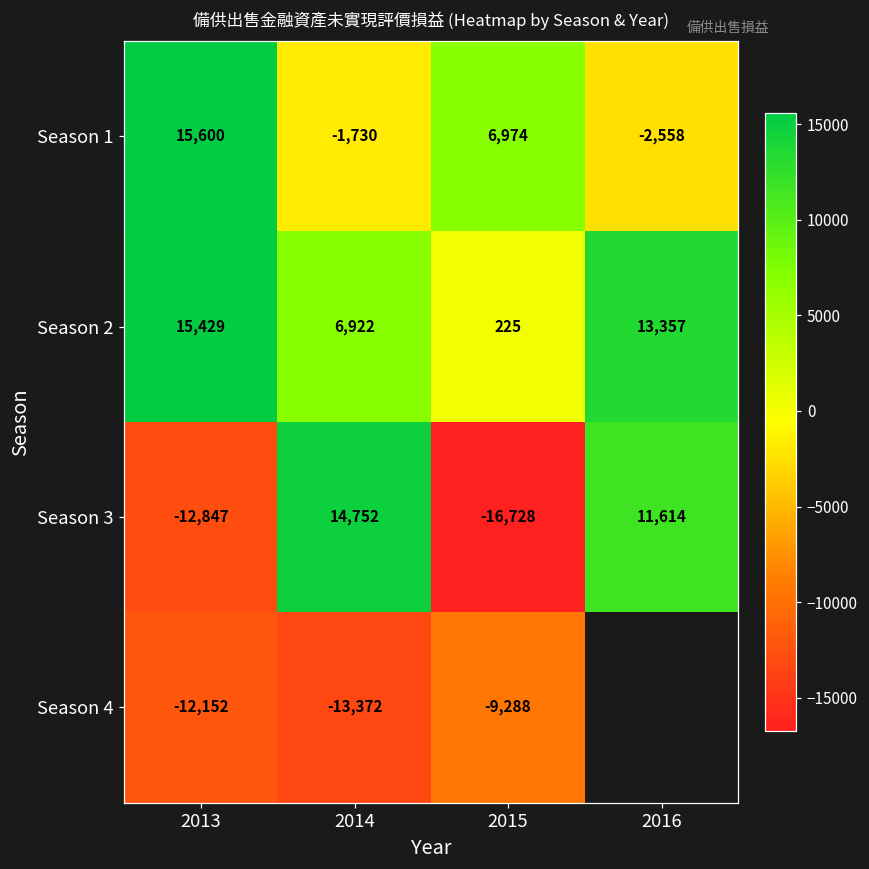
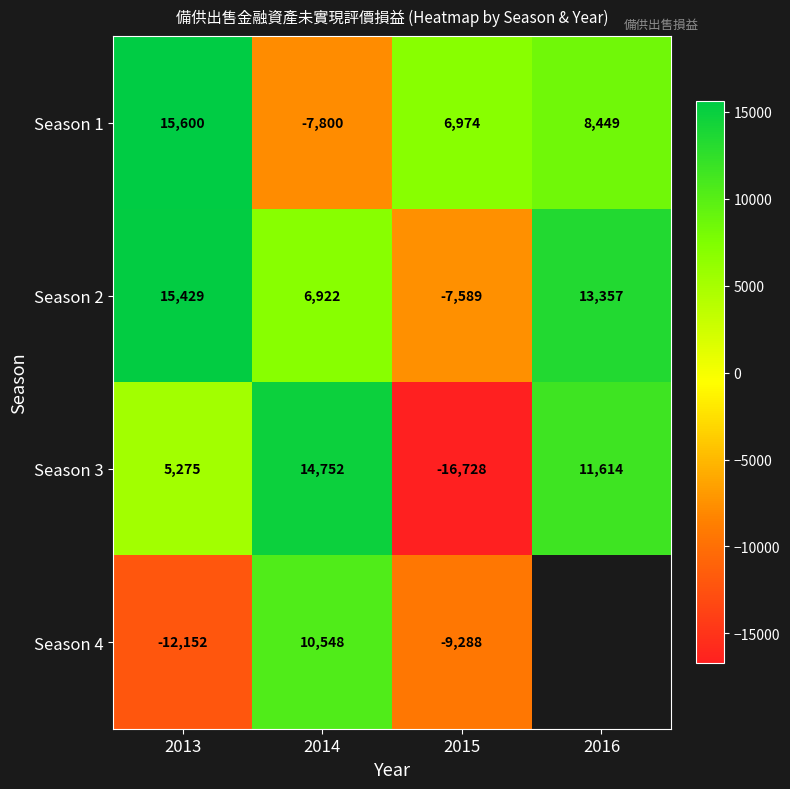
Season 1, 2014: -1,730 -> -7,800
Season 1, 2016: -2,558 -> 8,449
Season 2, 2015: 225 -> -7,589
Season 3, 2013: -12,847 -> 5,275
Season 4, 2014: -13,372 -> 10,548
